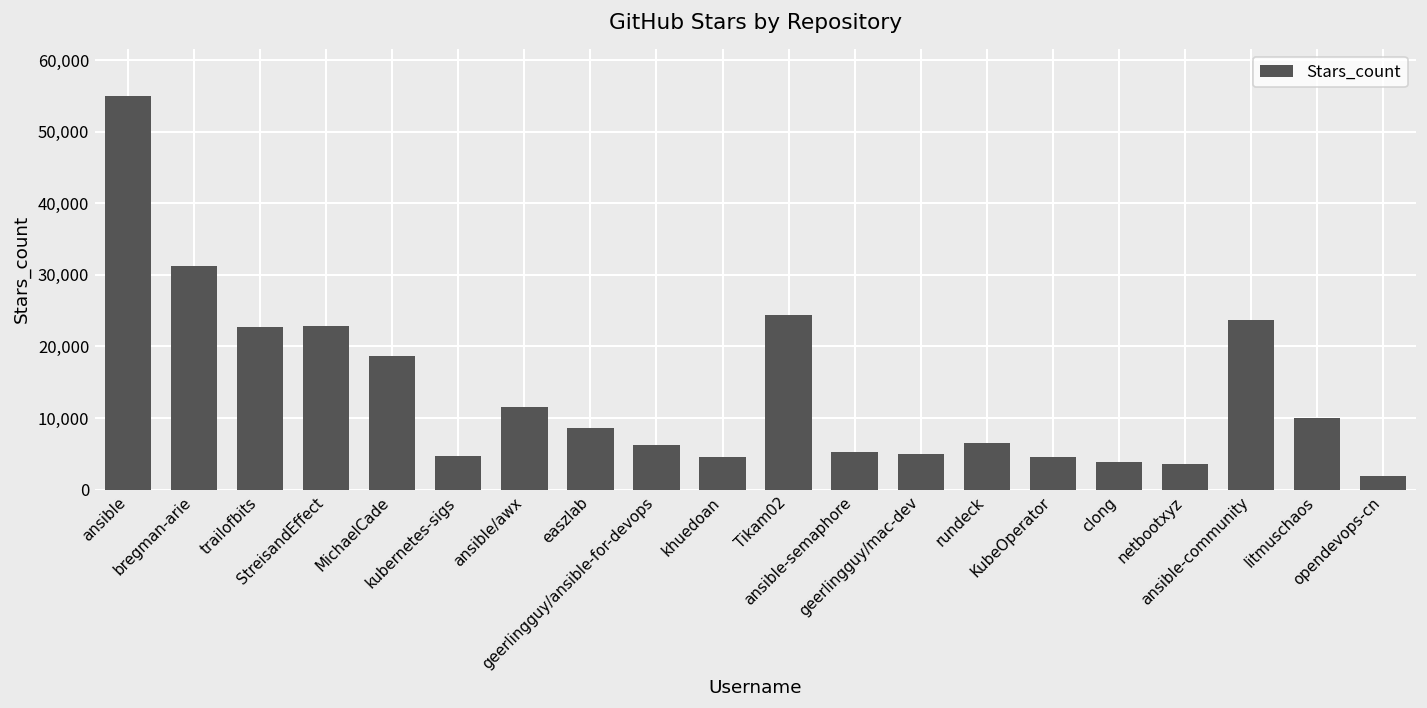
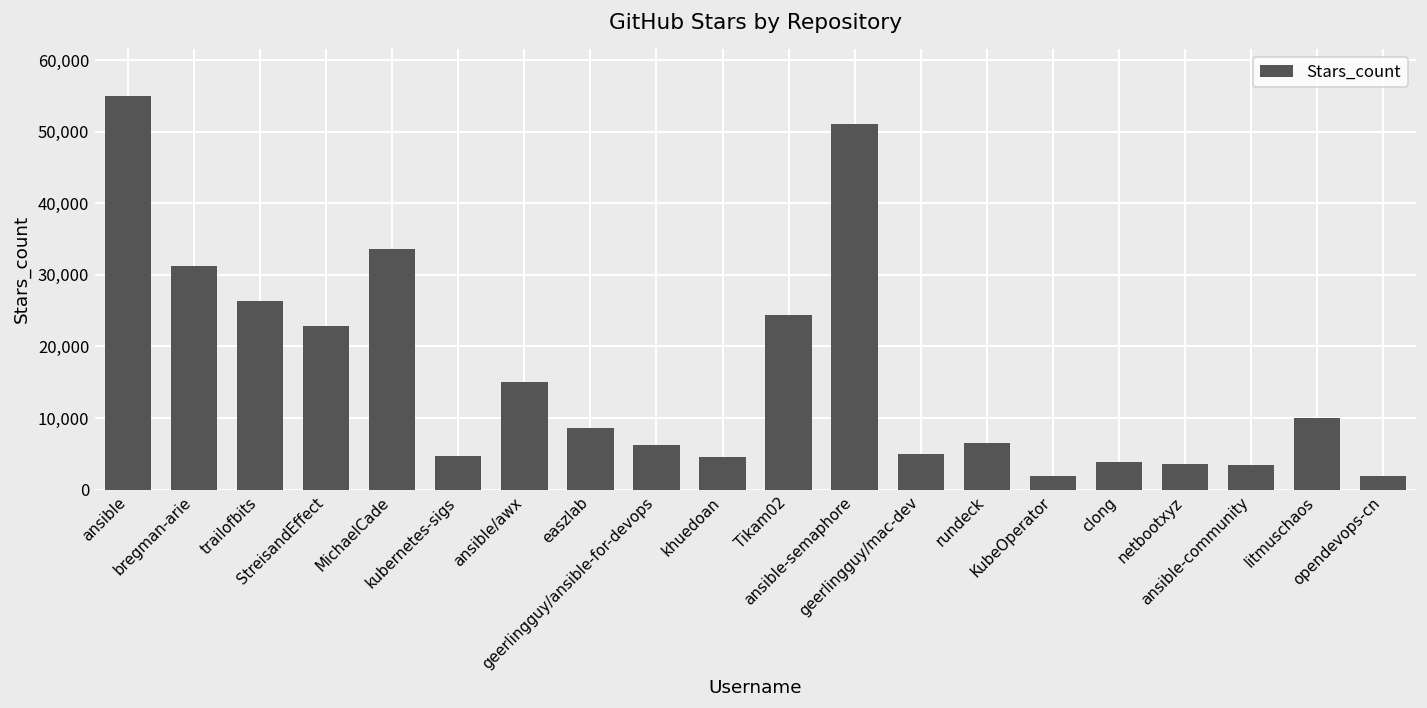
trailofbits: 23,000 -> 26,000
MichaelCade: 19,000 -> 34,000
ansible/awx: 12,000 -> 15,000
ansible-semaphore: 5,000 -> 51,000
KubeOperator: 5,000 -> 2,000
ansible-community: 24,000 -> 3,000
